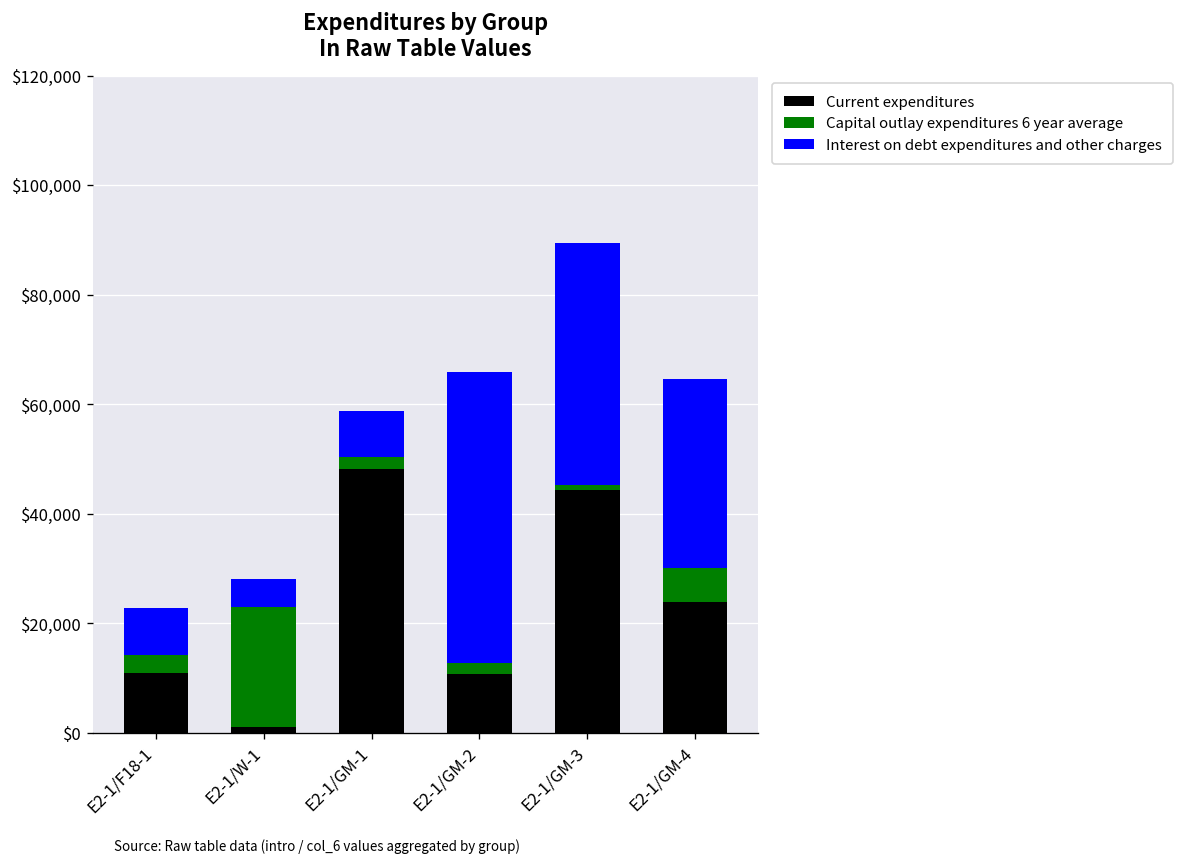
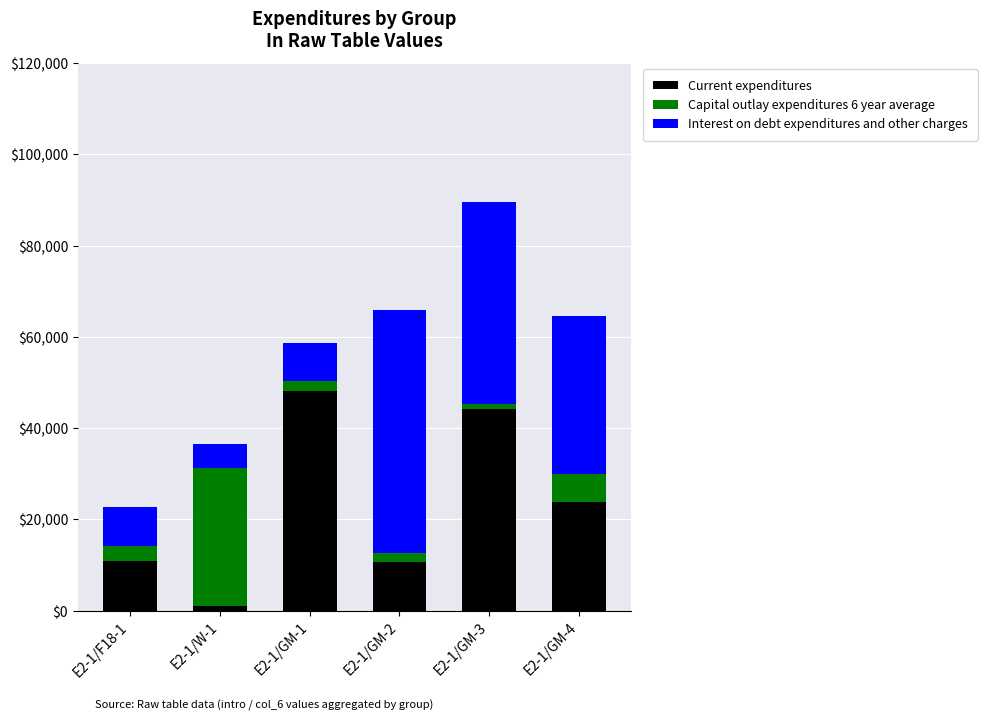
Capital outlay expenditures 6 year average, E2-1/W-1: $22,000 -> $30,000
